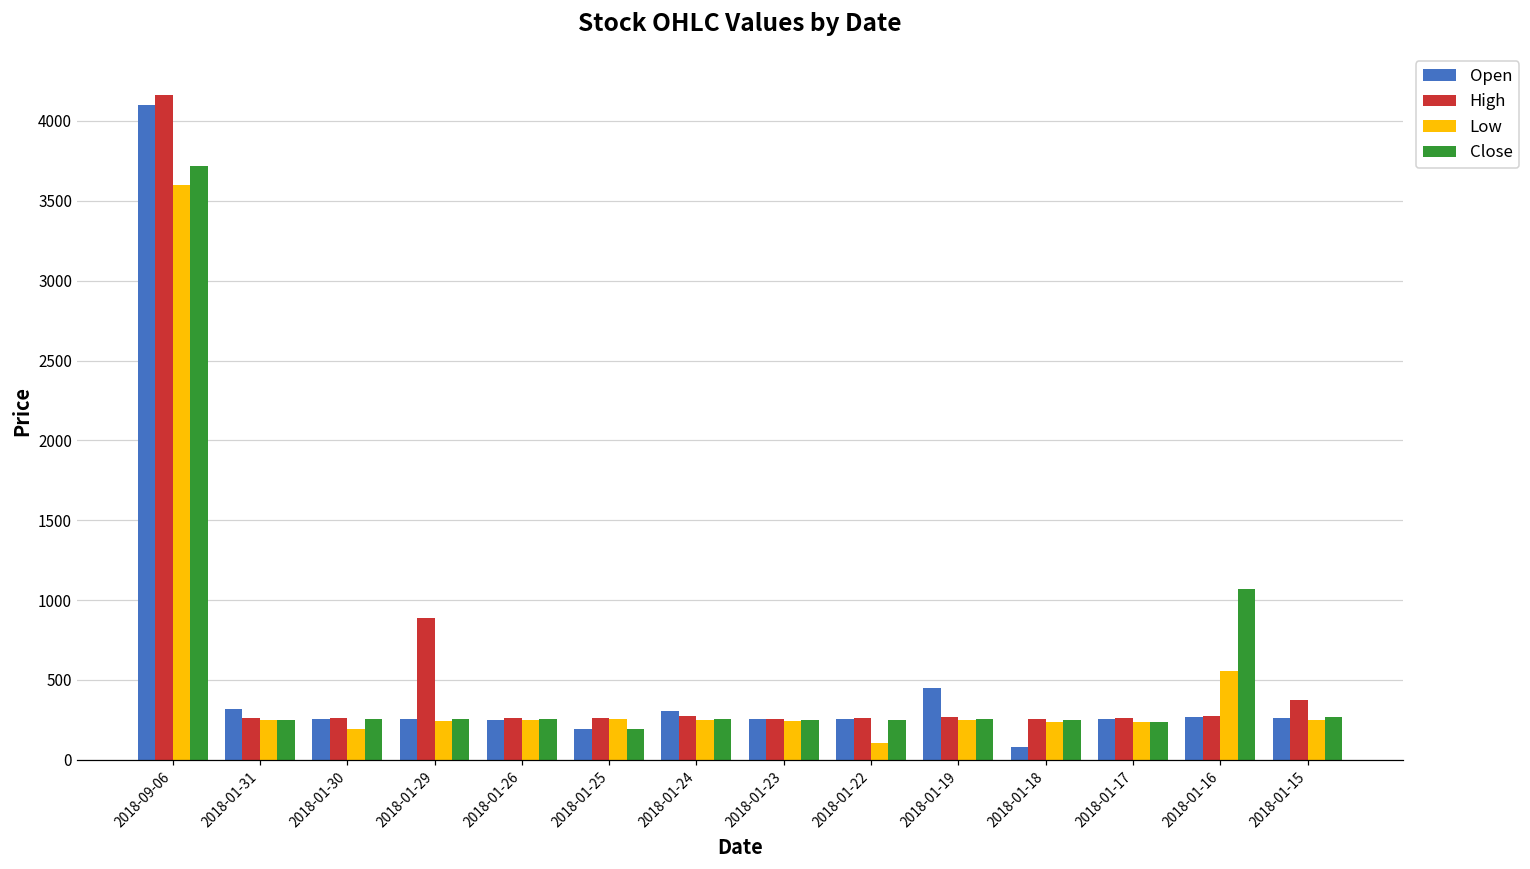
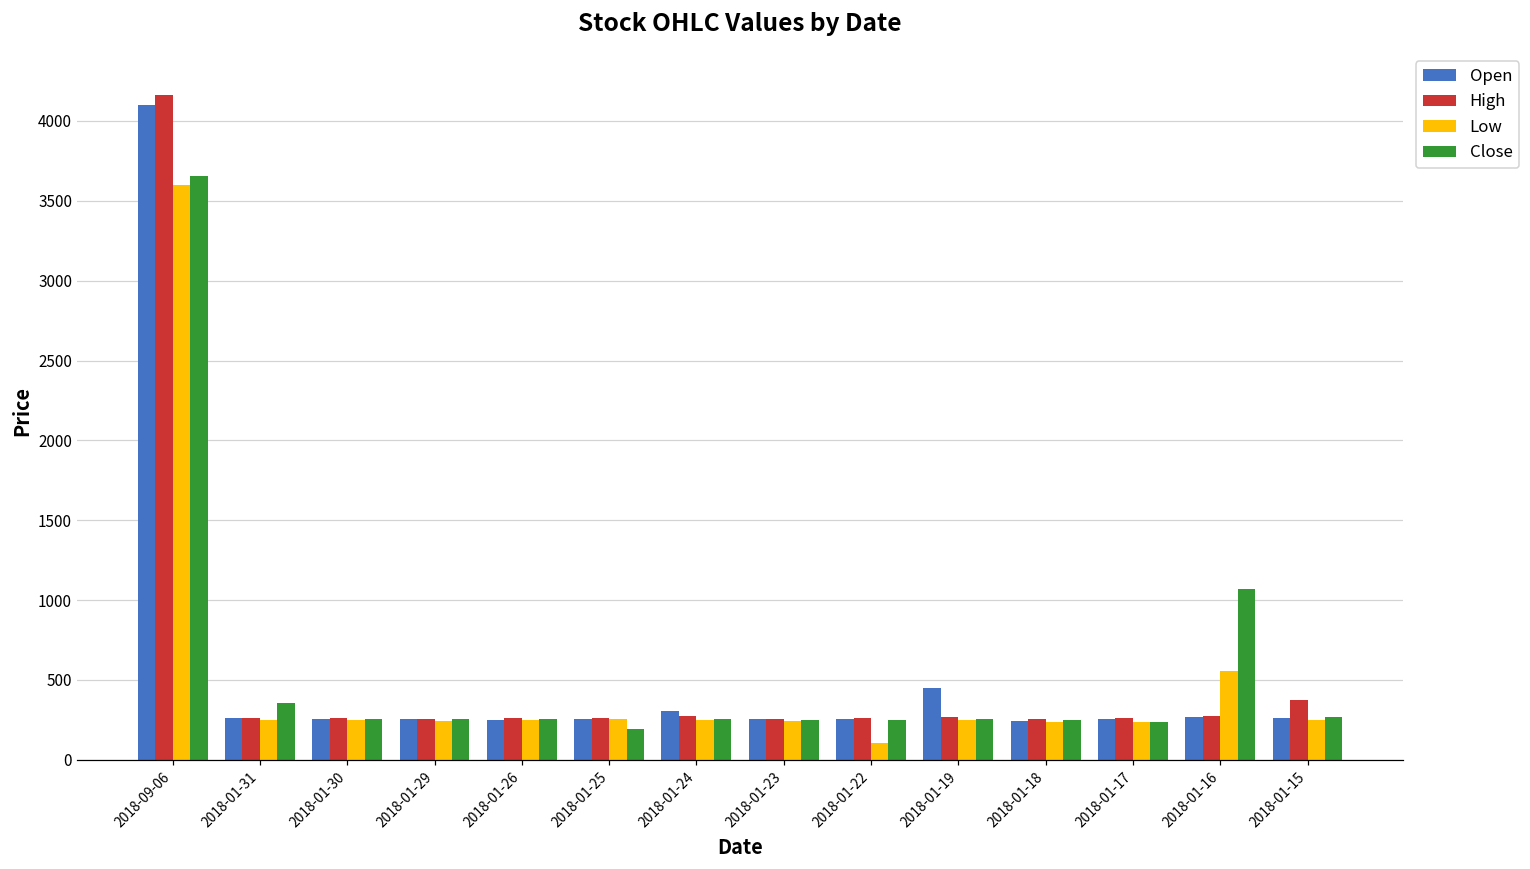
Close, 2018-09-06: 3720 -> 3650
Open, 2018-01-31: 320 -> 260
Close, 2018-01-31: 250 -> 360
Low, 2018-01-30: 190 -> 250
High, 2018-01-29: 890 -> 260
Open, 2018-01-25: 190 -> 260
Open, 2018-01-18: 80 -> 250
